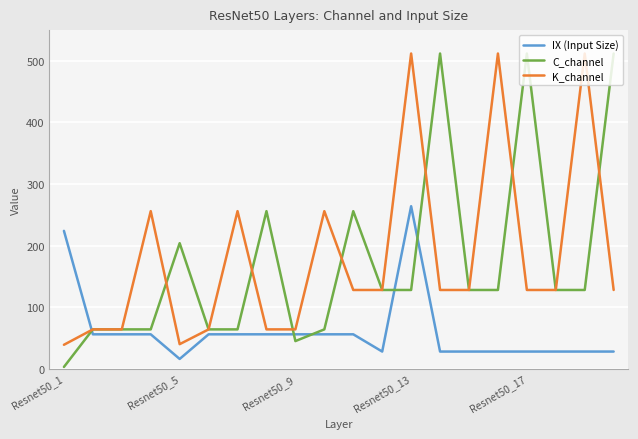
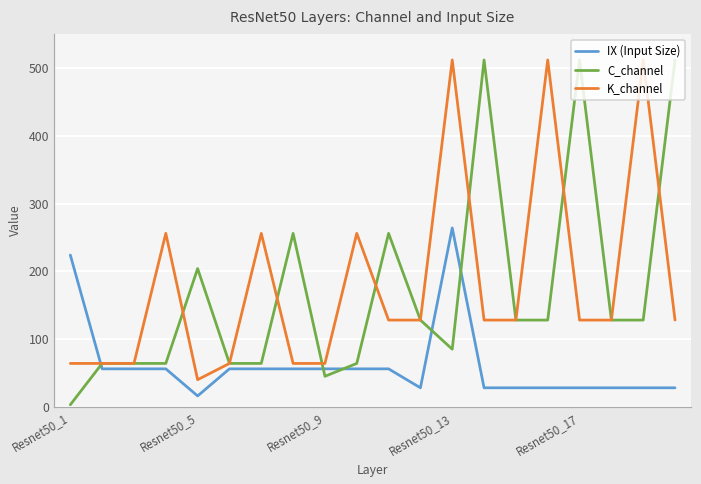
K_channel, Resnet50_1: 40 -> 60
C_channel, Resnet50_13: 130 -> 90
